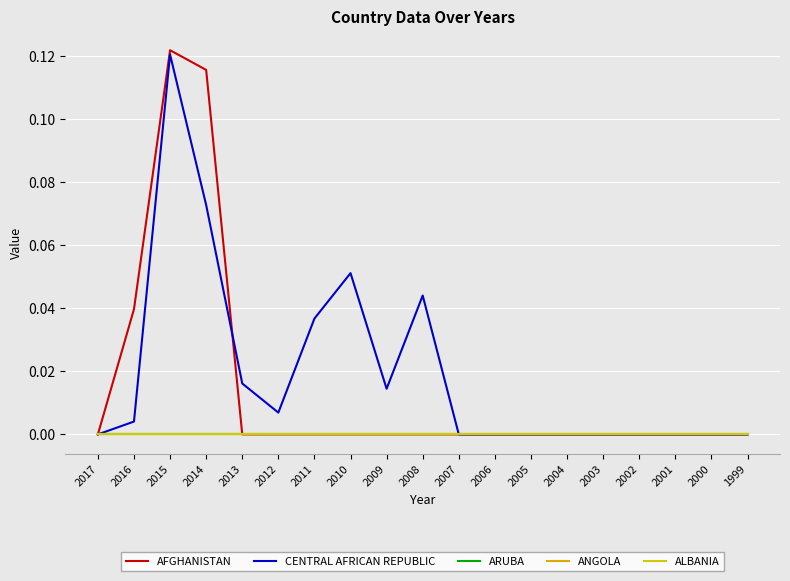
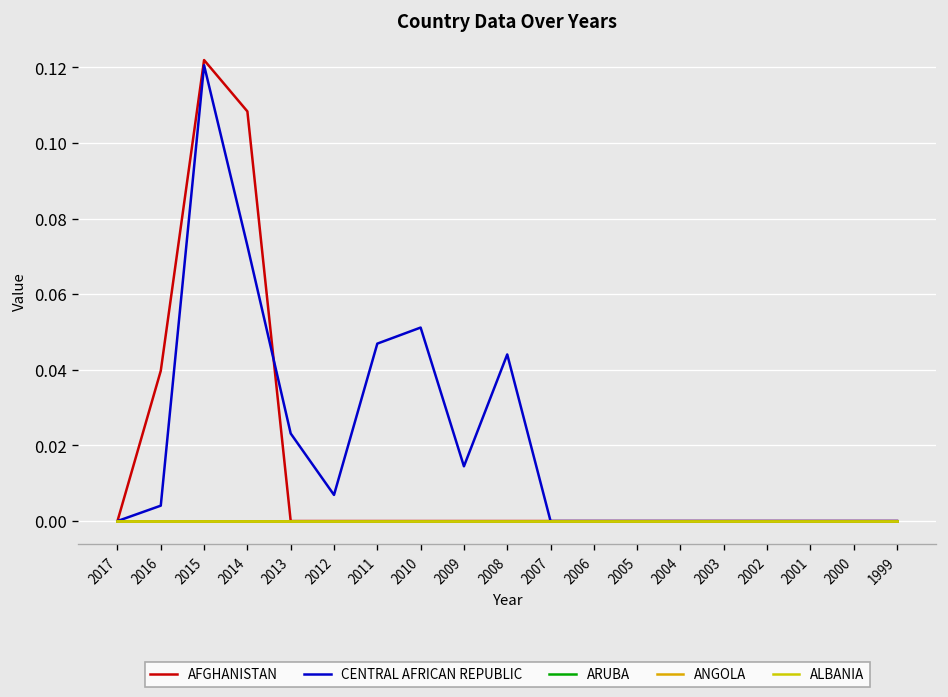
AFGHANISTAN, 2014: 0.116 -> 0.108
CENTRAL AFRICAN REPUBLIC, 2013: 0.016 -> 0.023
CENTRAL AFRICAN REPUBLIC, 2011: 0.037 -> 0.047
